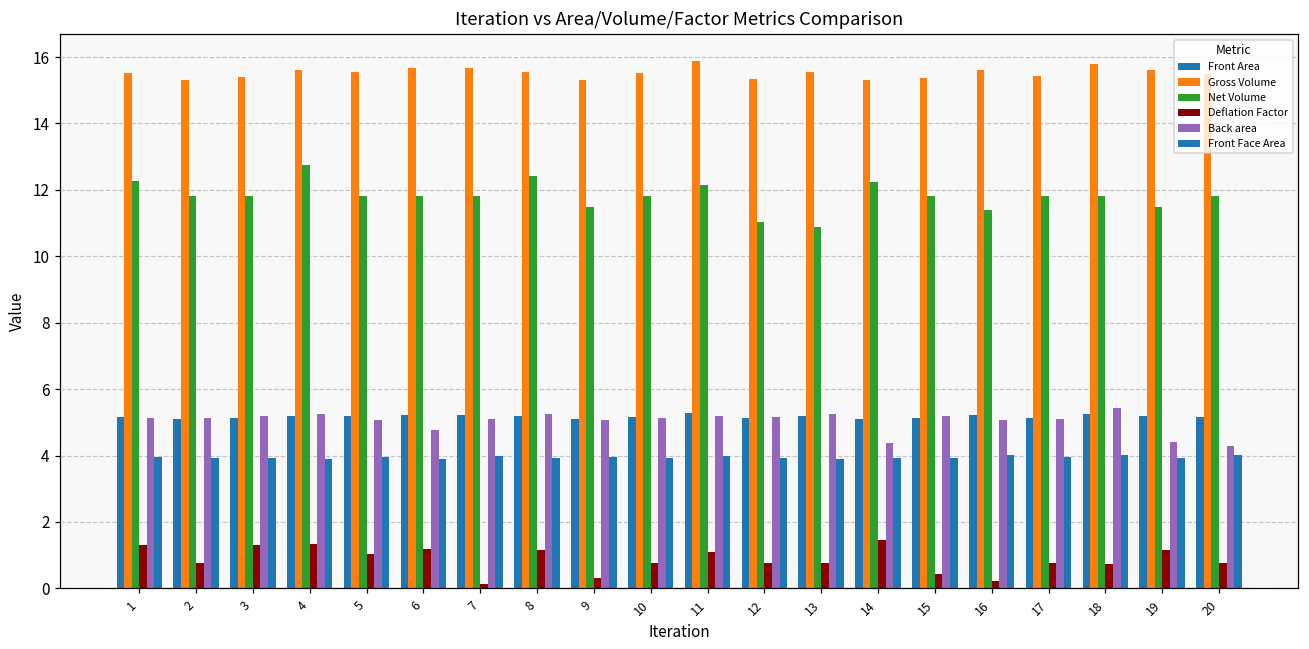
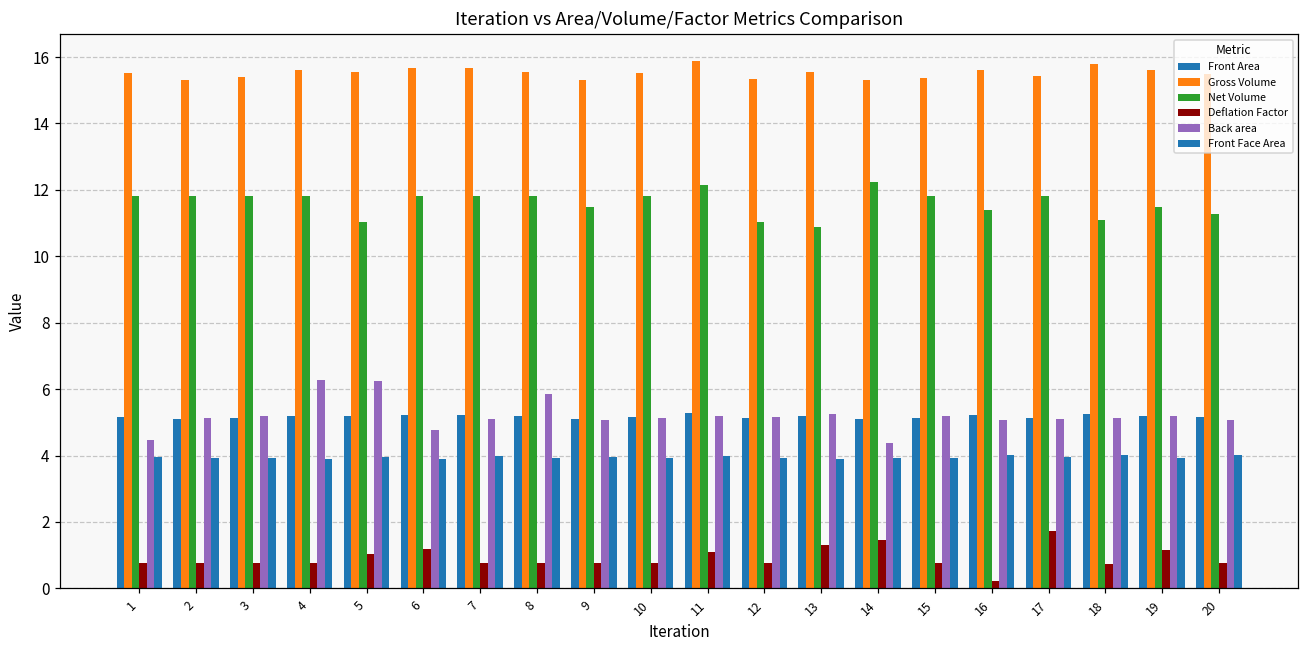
Net Volume, 1: 12.3 -> 11.8
Deflation Factor, 1: 1.3 -> 0.8
Back area, 1: 5.1 -> 4.5
Deflation Factor, 3: 1.3 -> 0.8
Net Volume, 4: 12.7 -> 11.8
Deflation Factor, 4: 1.3 -> 0.8
Back area, 4: 5.2 -> 6.3
Net Volume, 5: 11.8 -> 11.0
Back area, 5: 5.1 -> 6.3
Deflation Factor, 7: 0.1 -> 0.8
Net Volume, 8: 12.4 -> 11.8
Deflation Factor, 8: 1.2 -> 0.8
Back area, 8: 5.3 -> 5.9
Deflation Factor, 9: 0.3 -> 0.8
Deflation Factor, 13: 0.8 -> 1.3
Deflation Factor, 15: 0.4 -> 0.8
Deflation Factor, 17: 0.8 -> 1.7
Net Volume, 18: 11.8 -> 11.1
Back area, 18: 5.4 -> 5.1
Back area, 19: 4.4 -> 5.2
Net Volume, 20: 11.8 -> 11.3
Back area, 20: 4.3 -> 5.1
